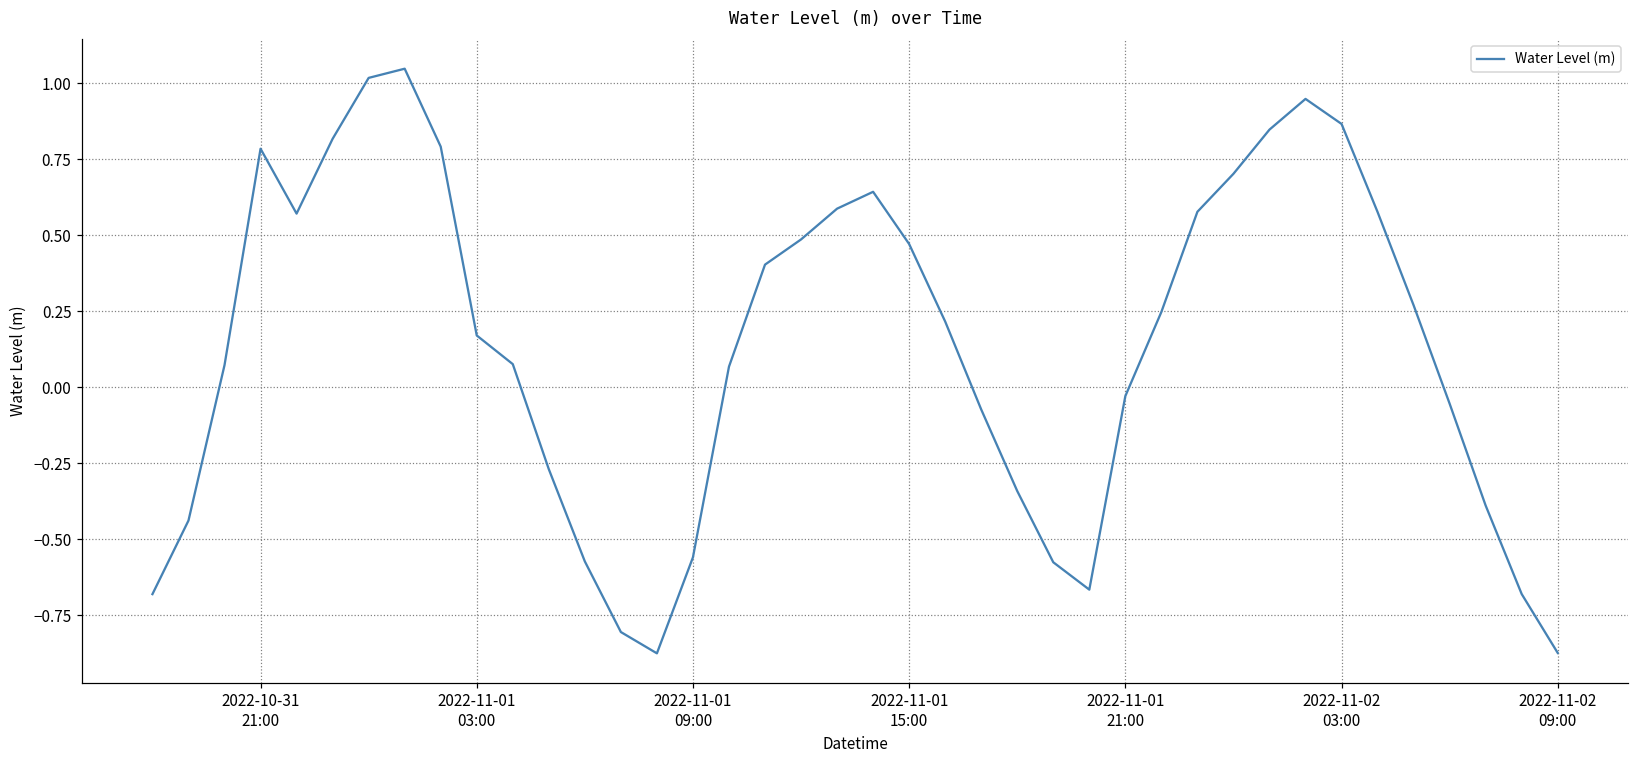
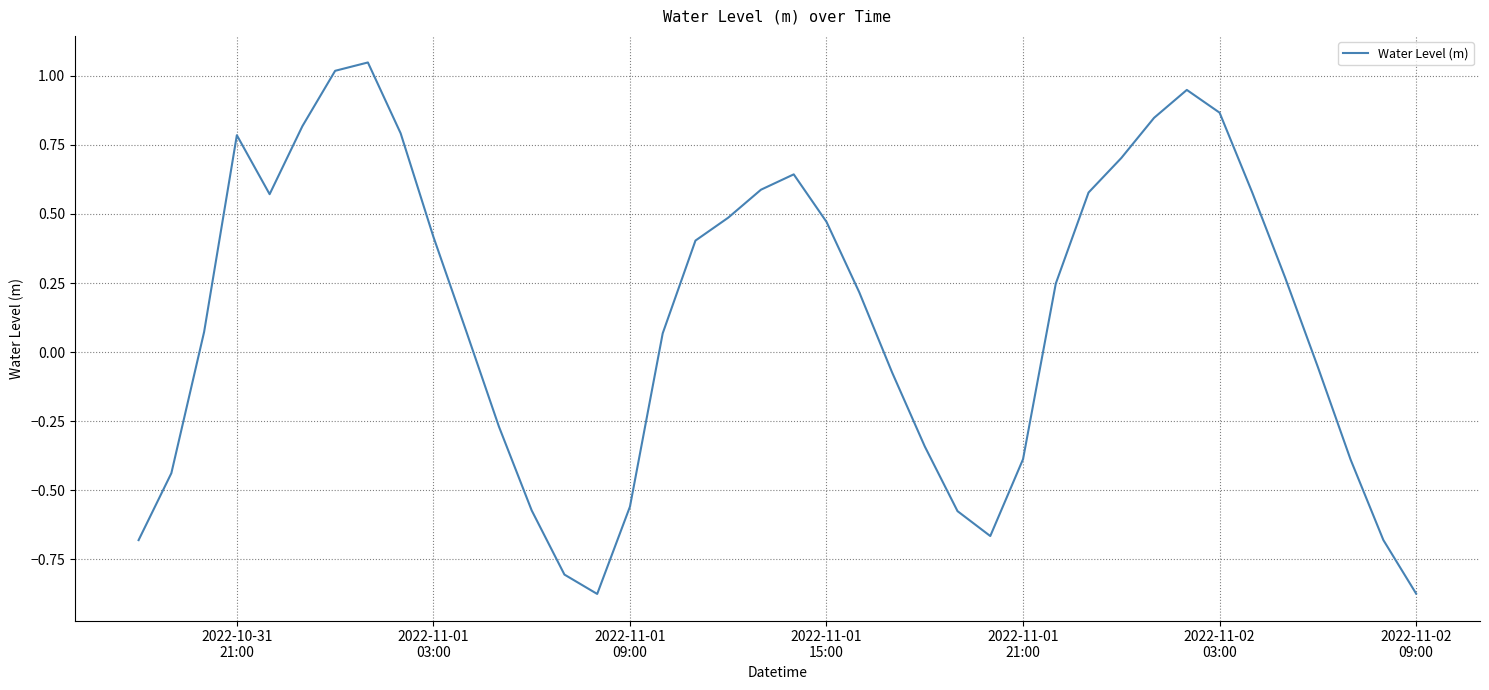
2022-11-01 03:00: 0.17 -> 0.42
2022-11-01 21:00: -0.03 -> -0.39
